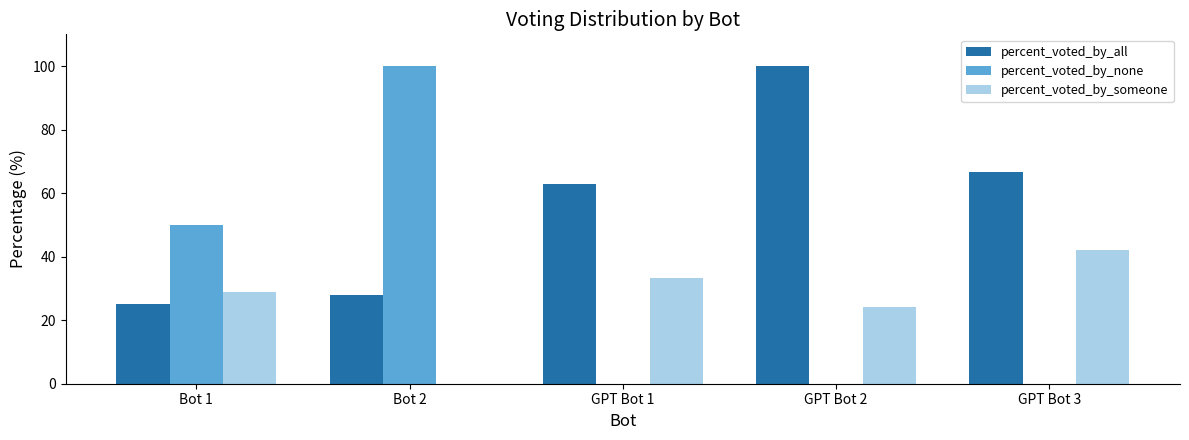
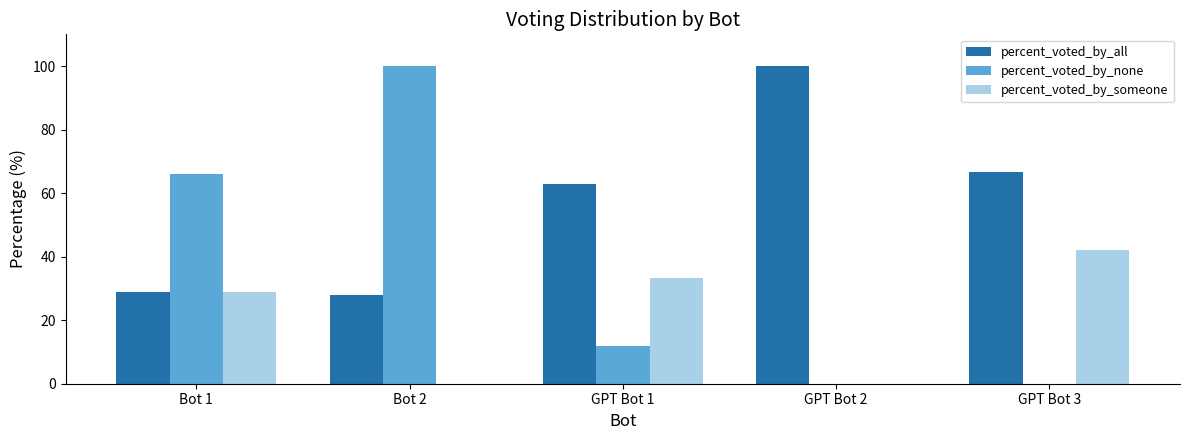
percent_voted_by_all, Bot 1: 25 -> 29
percent_voted_by_none, Bot 1: 50 -> 66
percent_voted_by_none, GPT Bot 1: 0 -> 12
percent_voted_by_someone, GPT Bot 2: 24 -> 0
